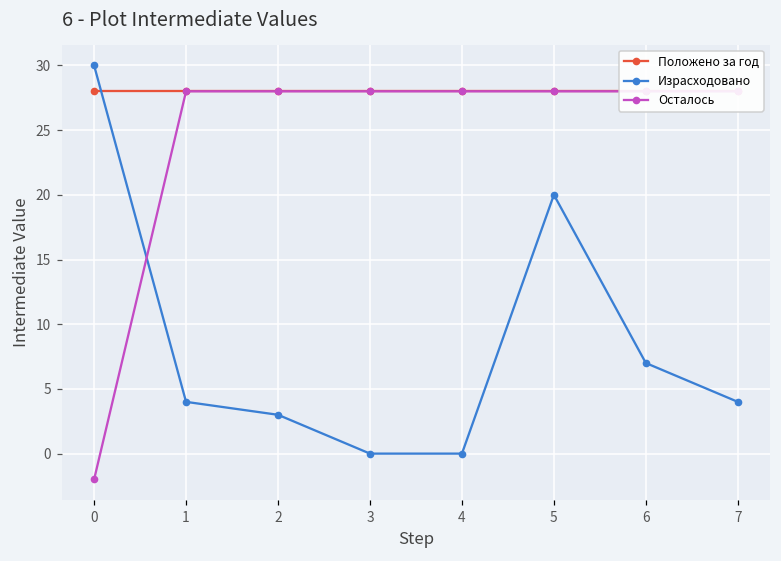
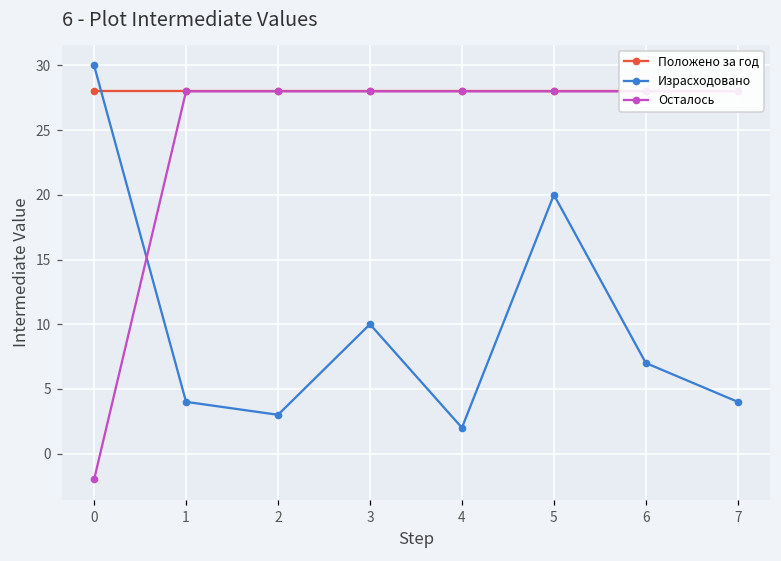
Израсходовано, 3: 0 -> 10
Израсходовано, 4: 0 -> 2
